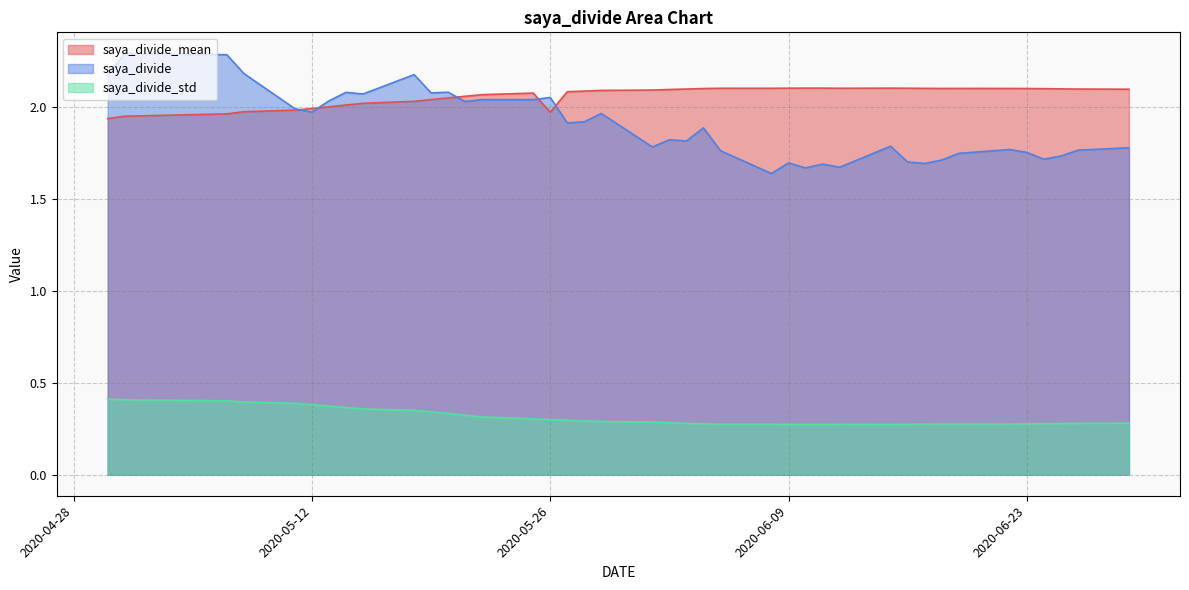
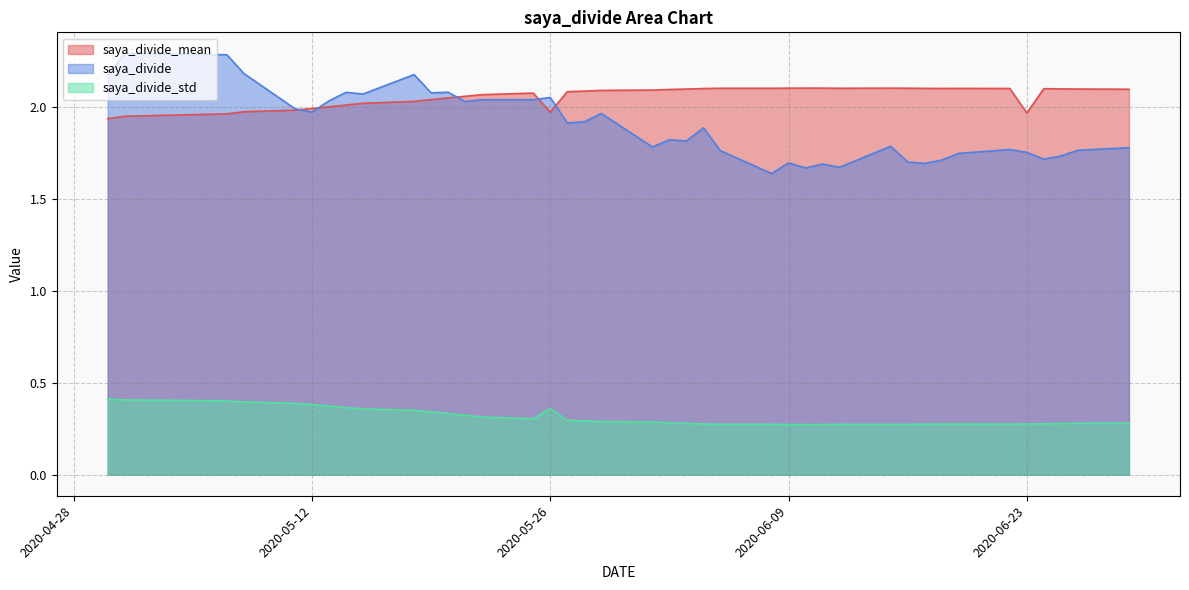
saya_divide_std, 2020-05-26: 0.30 -> 0.36
saya_divide_mean, 2020-06-23: 2.10 -> 1.97
